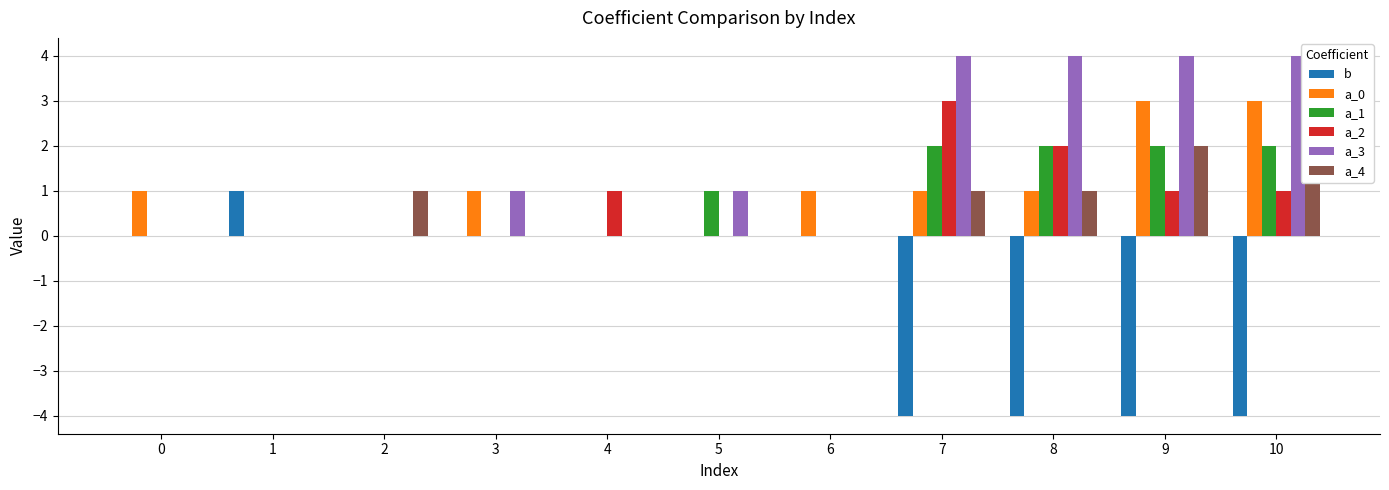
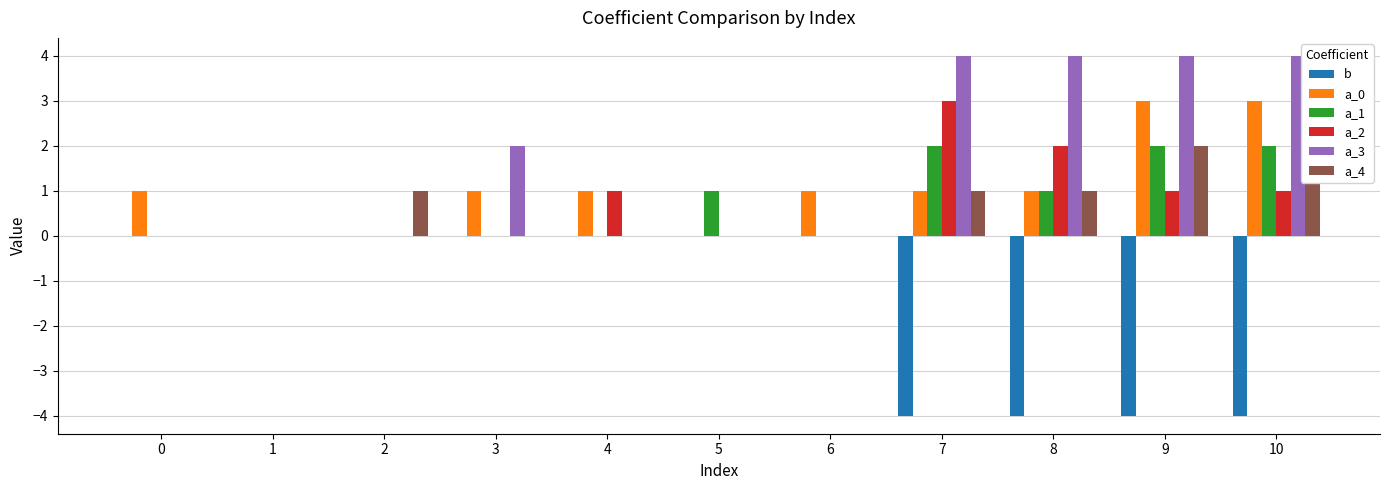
b, 1: 1 -> 0
a_3, 3: 1 -> 2
a_0, 4: 0 -> 1
a_3, 5: 1 -> 0
a_1, 8: 2 -> 1
